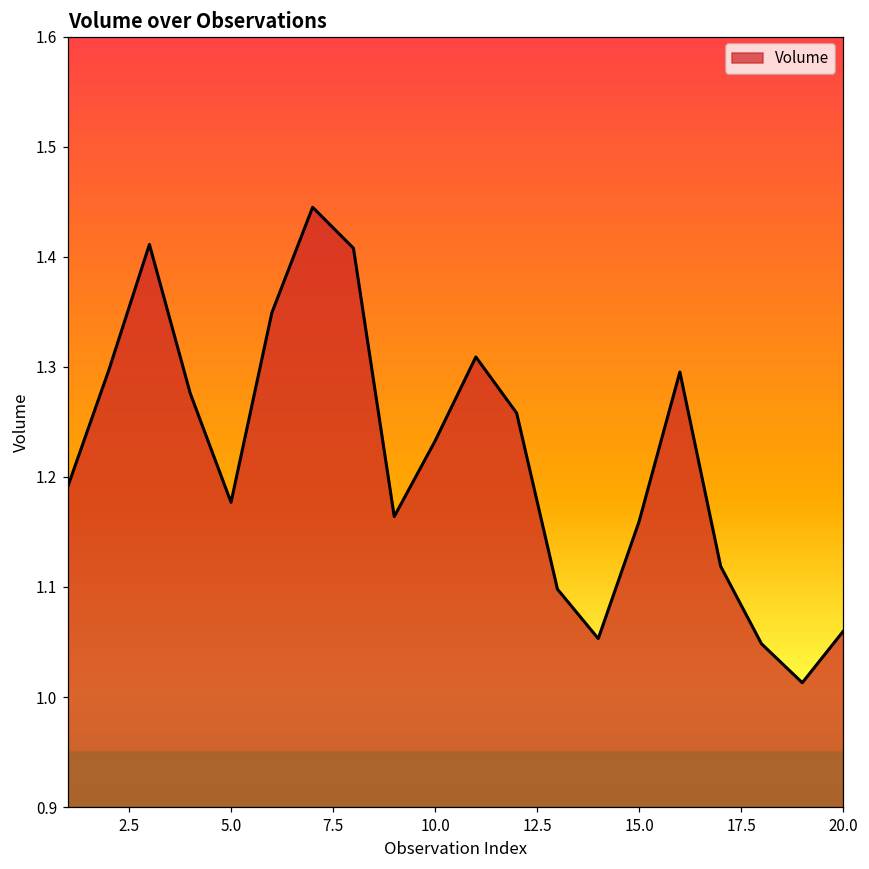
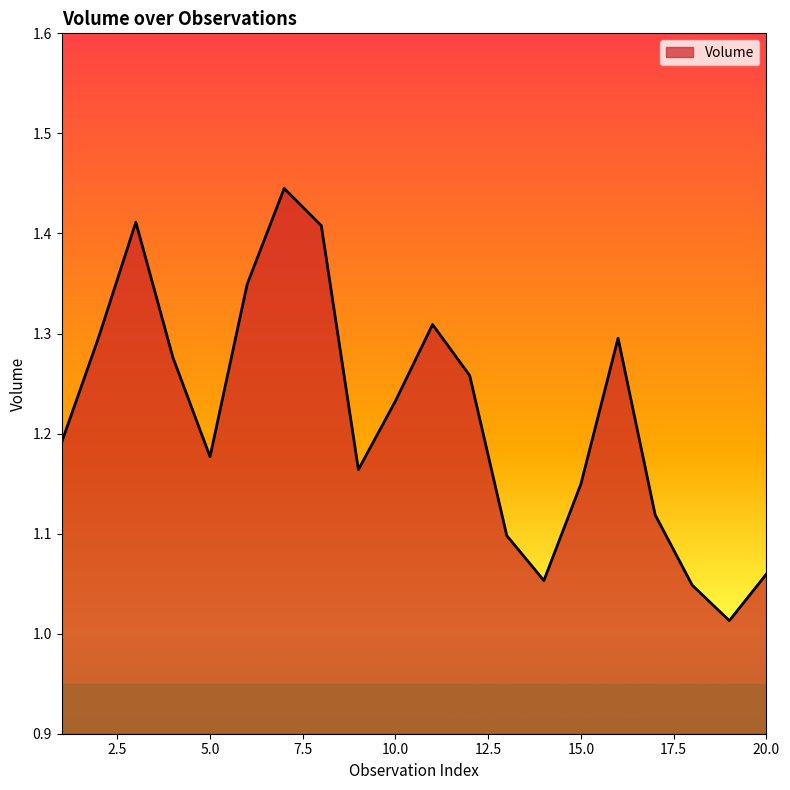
15.0: 1.159 -> 1.150
